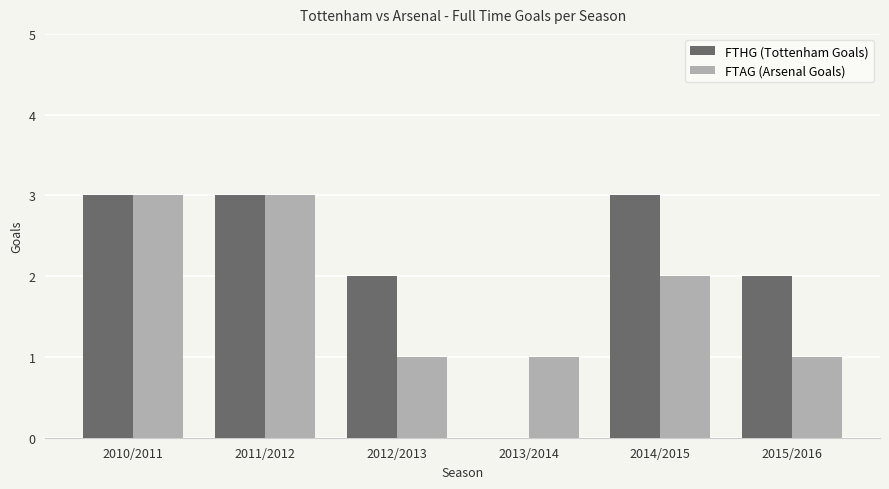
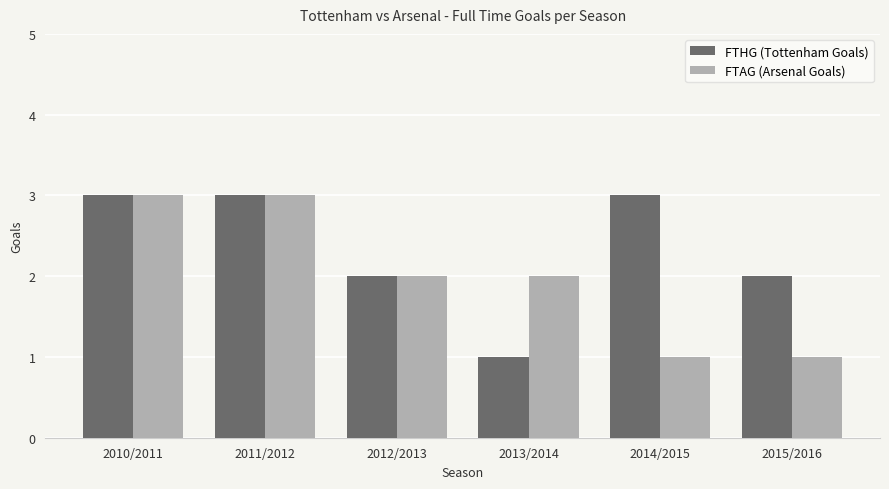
FTAG (Arsenal Goals), 2012/2013: 1 -> 2
FTHG (Tottenham Goals), 2013/2014: 0 -> 1
FTAG (Arsenal Goals), 2013/2014: 1 -> 2
FTAG (Arsenal Goals), 2014/2015: 2 -> 1
